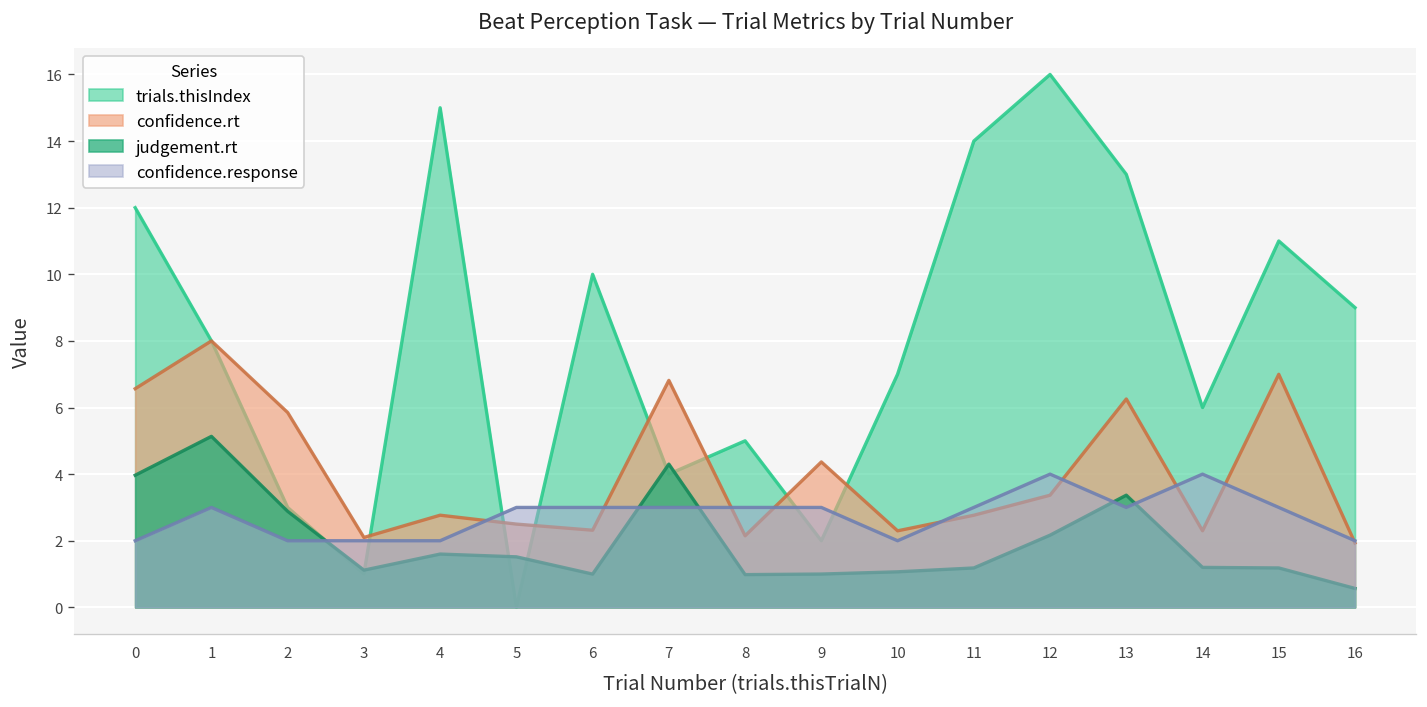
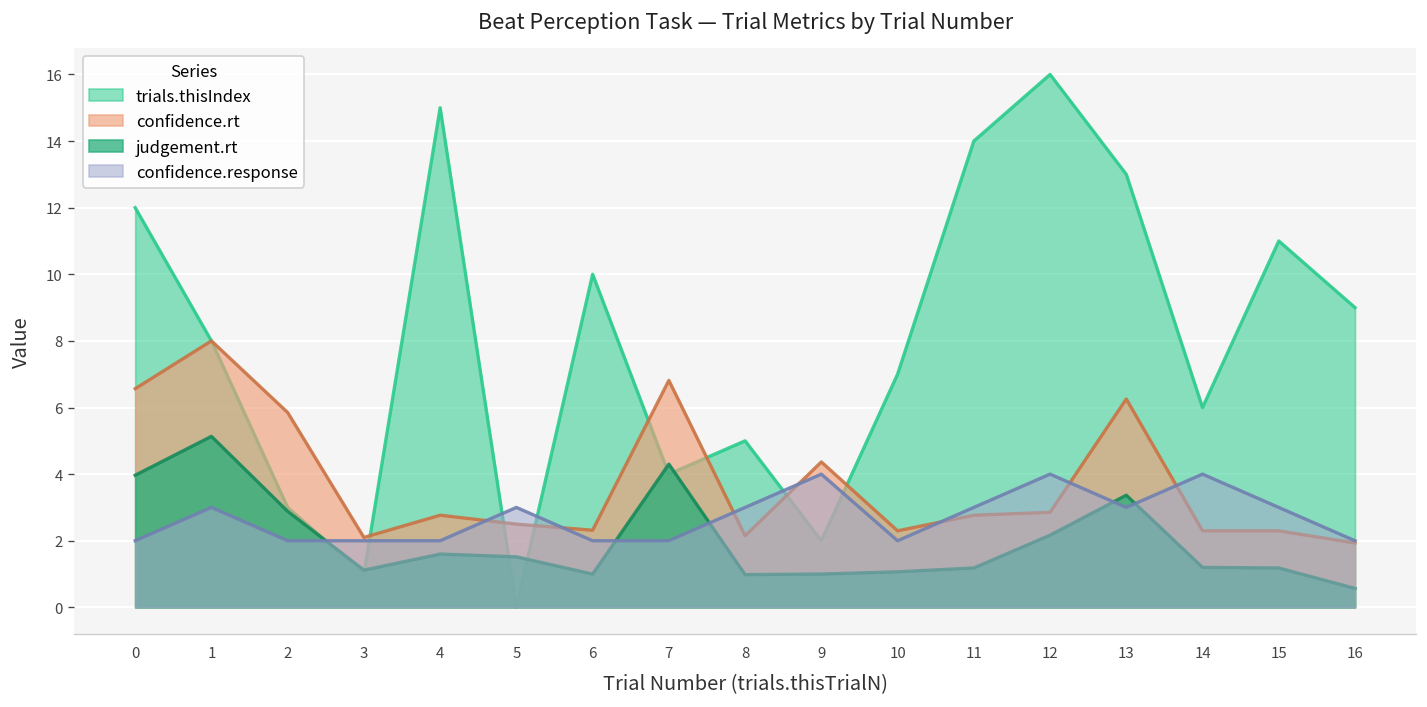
confidence.response, 6: 3 -> 2
confidence.response, 7: 3 -> 2
confidence.response, 9: 3 -> 4
confidence.rt, 12: 3.4 -> 2.9
confidence.rt, 15: 7.0 -> 2.3
